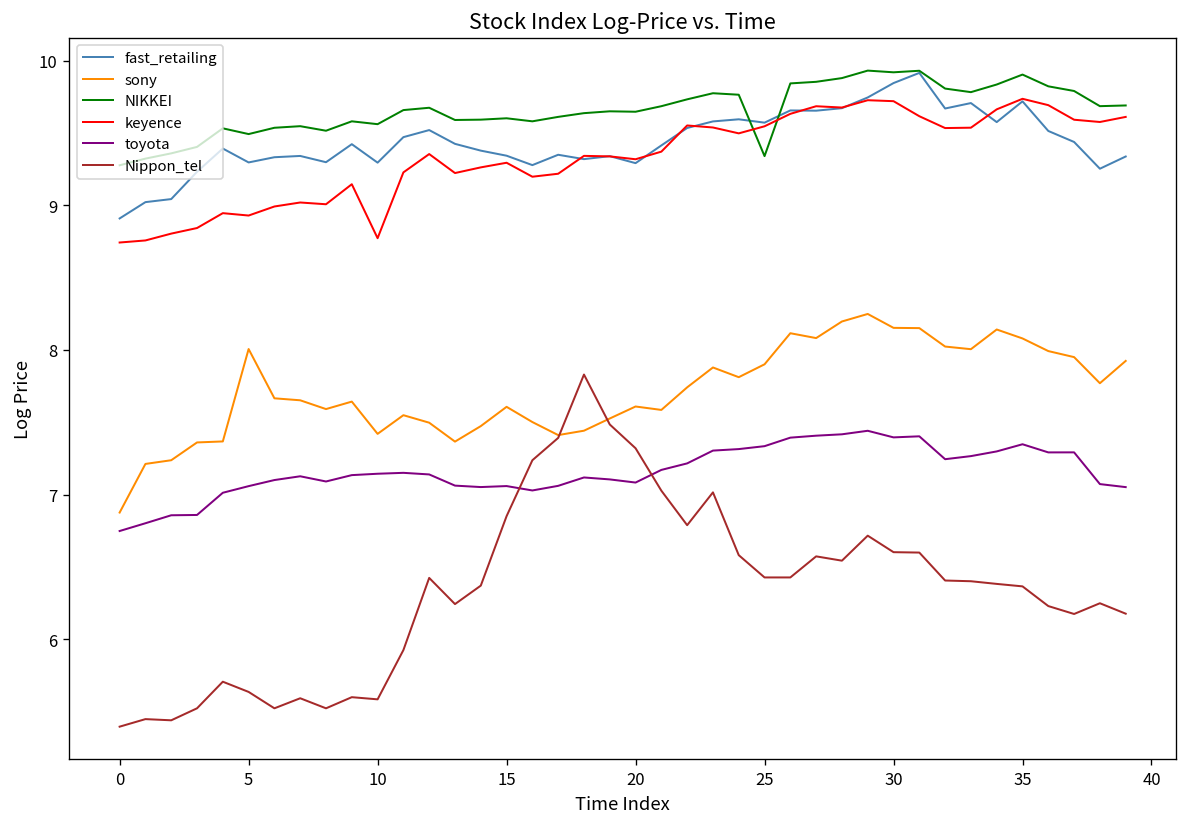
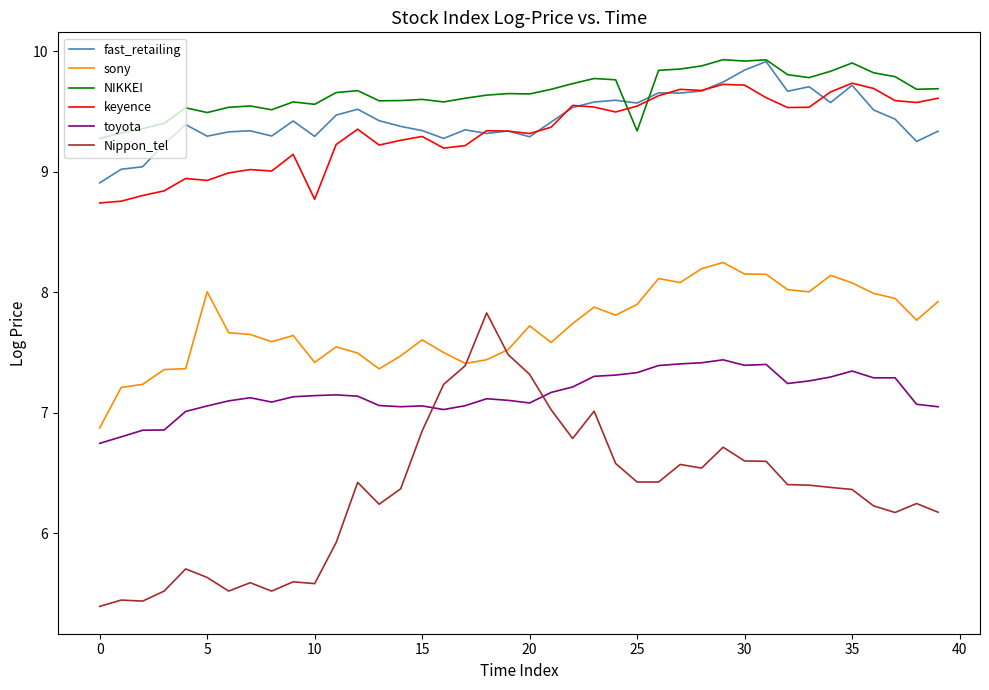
sony, 20: 7.61 -> 7.72
